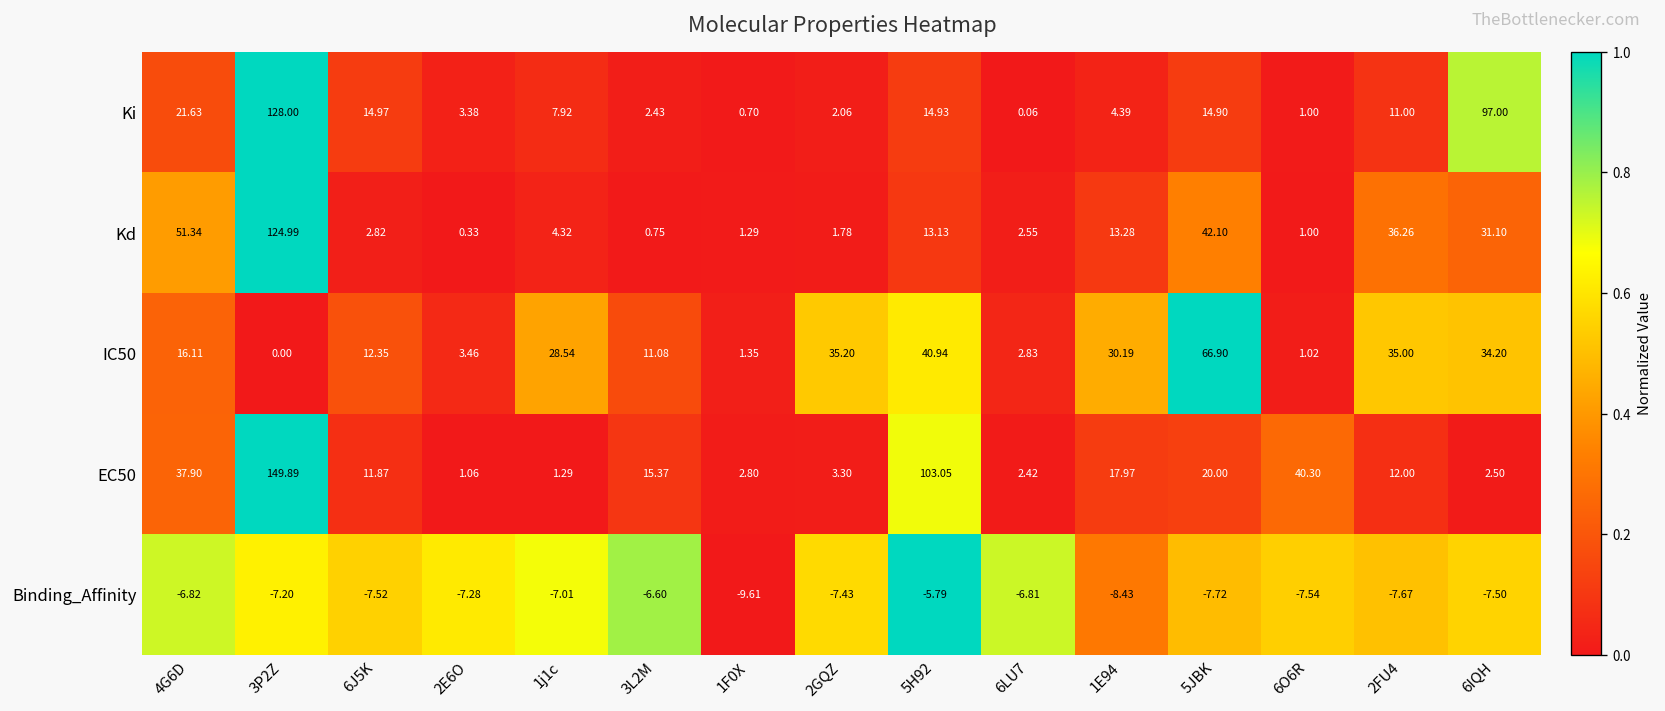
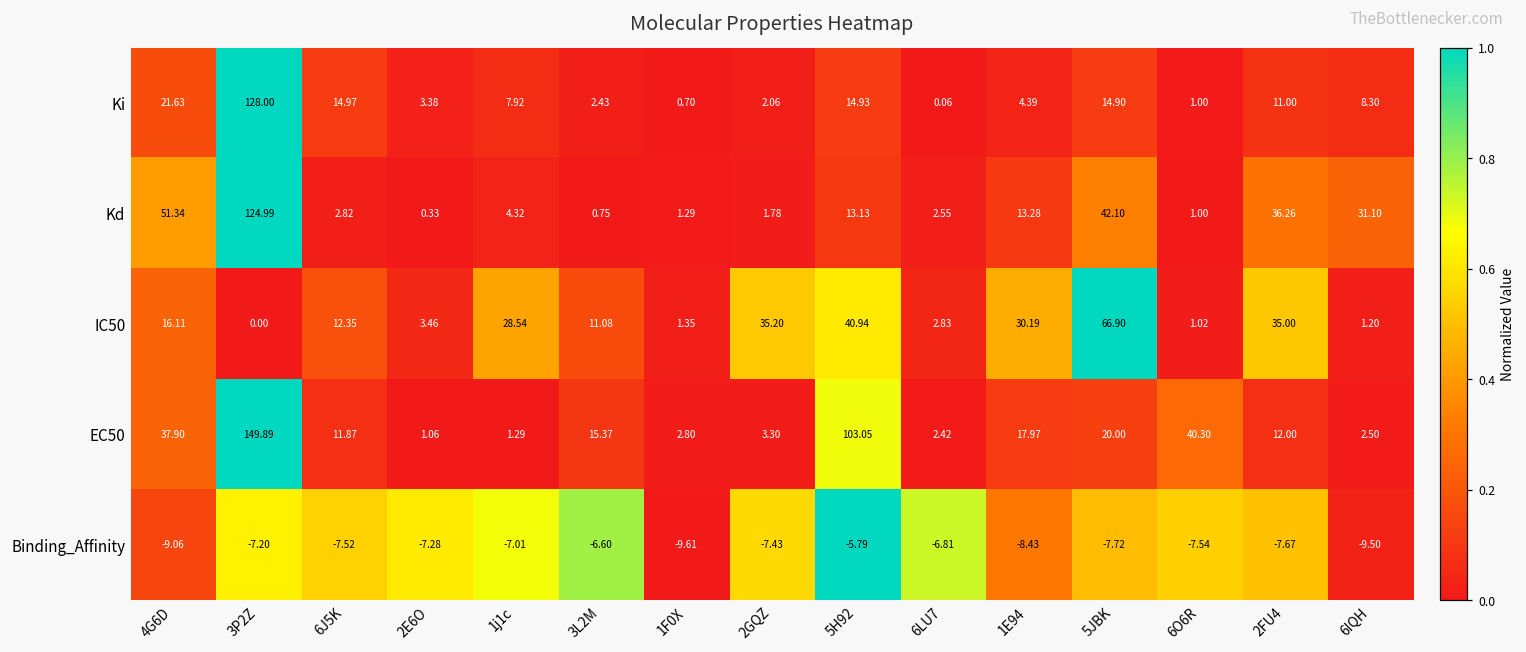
Ki, 6IQH: 97.00 -> 8.30
IC50, 6IQH: 34.20 -> 1.20
Binding_Affinity, 4G6D: -6.82 -> -9.06
Binding_Affinity, 6IQH: -7.50 -> -9.50
